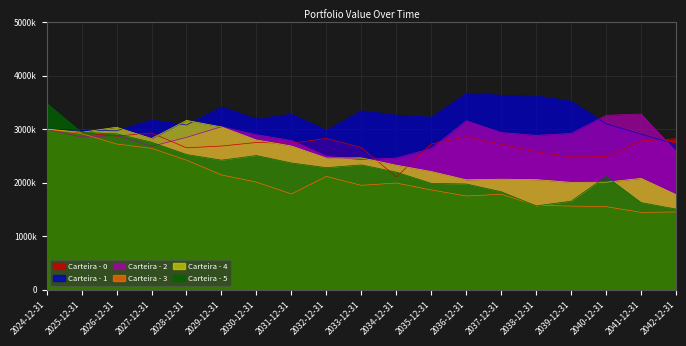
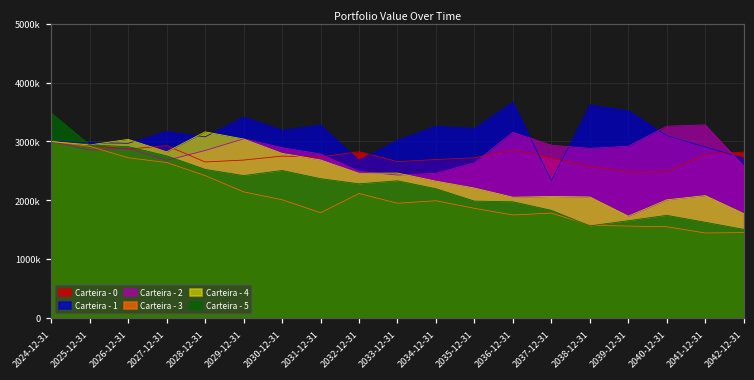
Carteira - 1, 2032-12-31: 3000000 -> 2700000
Carteira - 1, 2033-12-31: 3300000 -> 3000000
Carteira - 0, 2034-12-31: 2100000 -> 2700000
Carteira - 1, 2037-12-31: 3600000 -> 2300000
Carteira - 4, 2039-12-31: 2000000 -> 1700000
Carteira - 5, 2040-12-31: 2100000 -> 1700000
